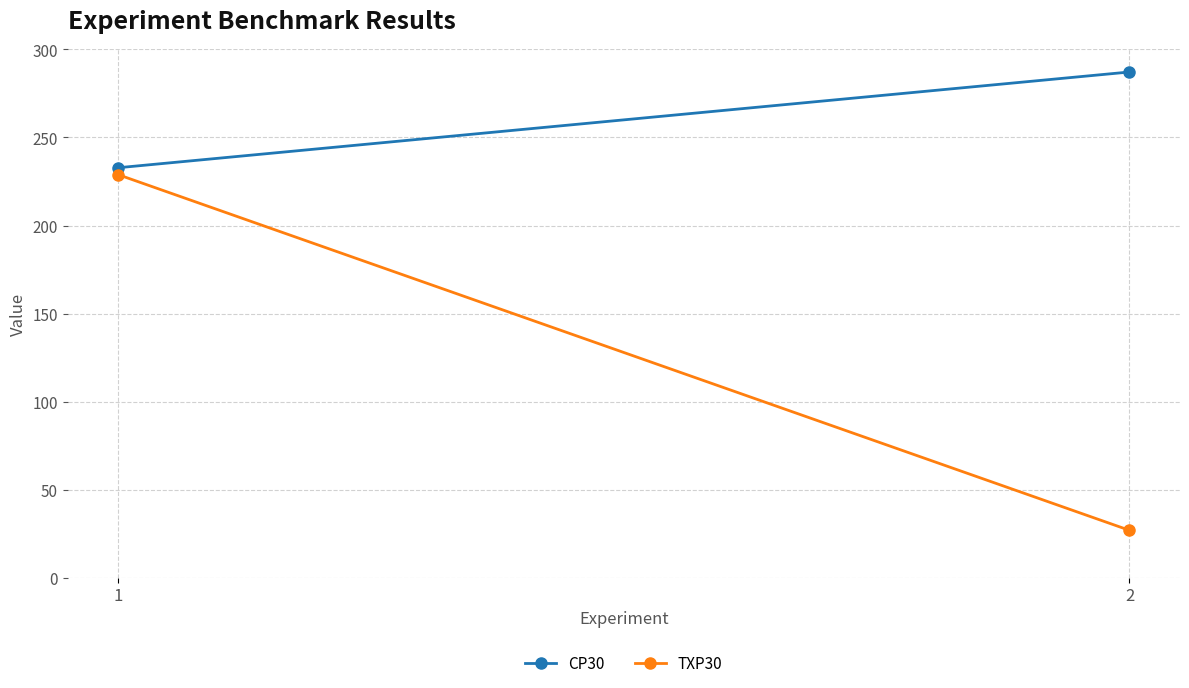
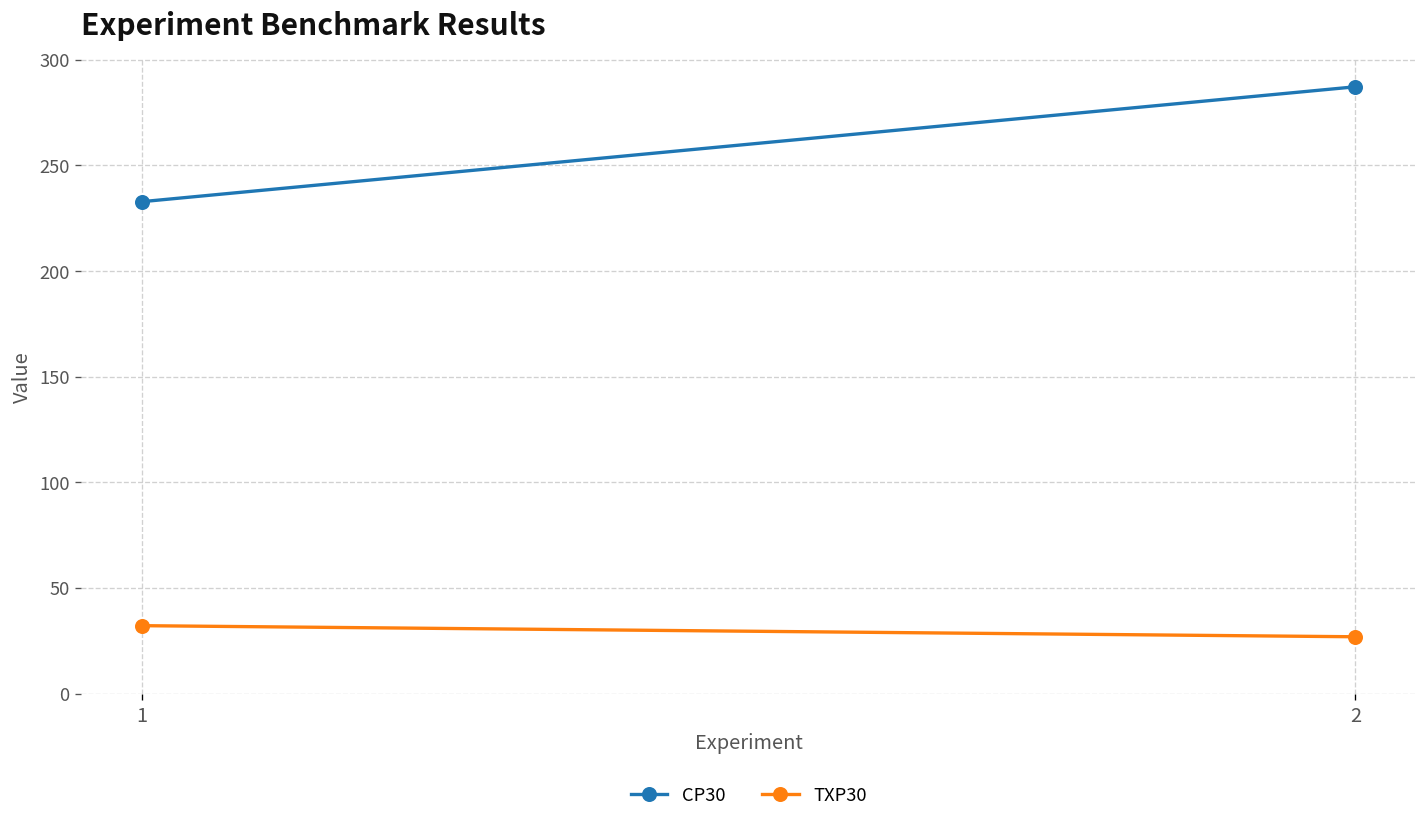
TXP30, 1: 229 -> 32
